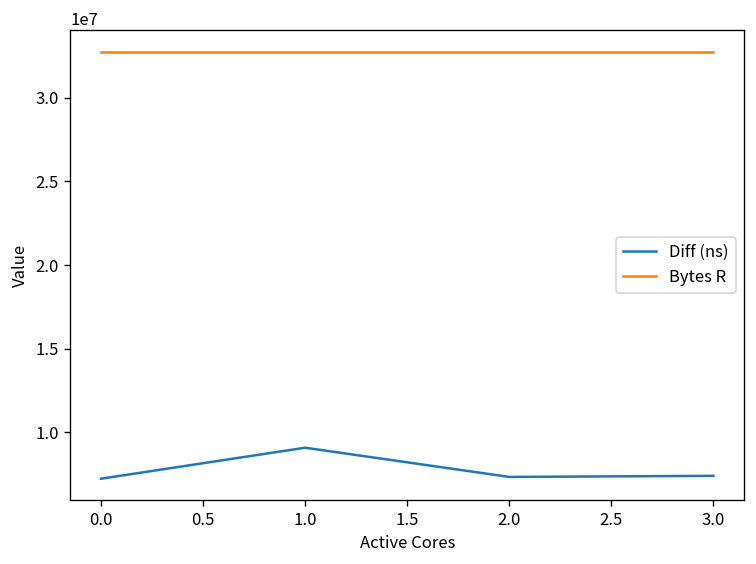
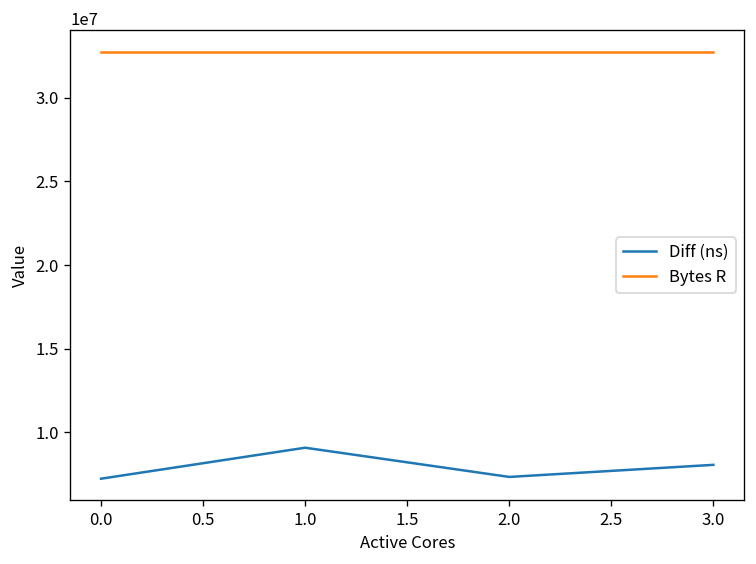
Diff (ns), 3.0: 7400000 -> 8100000
